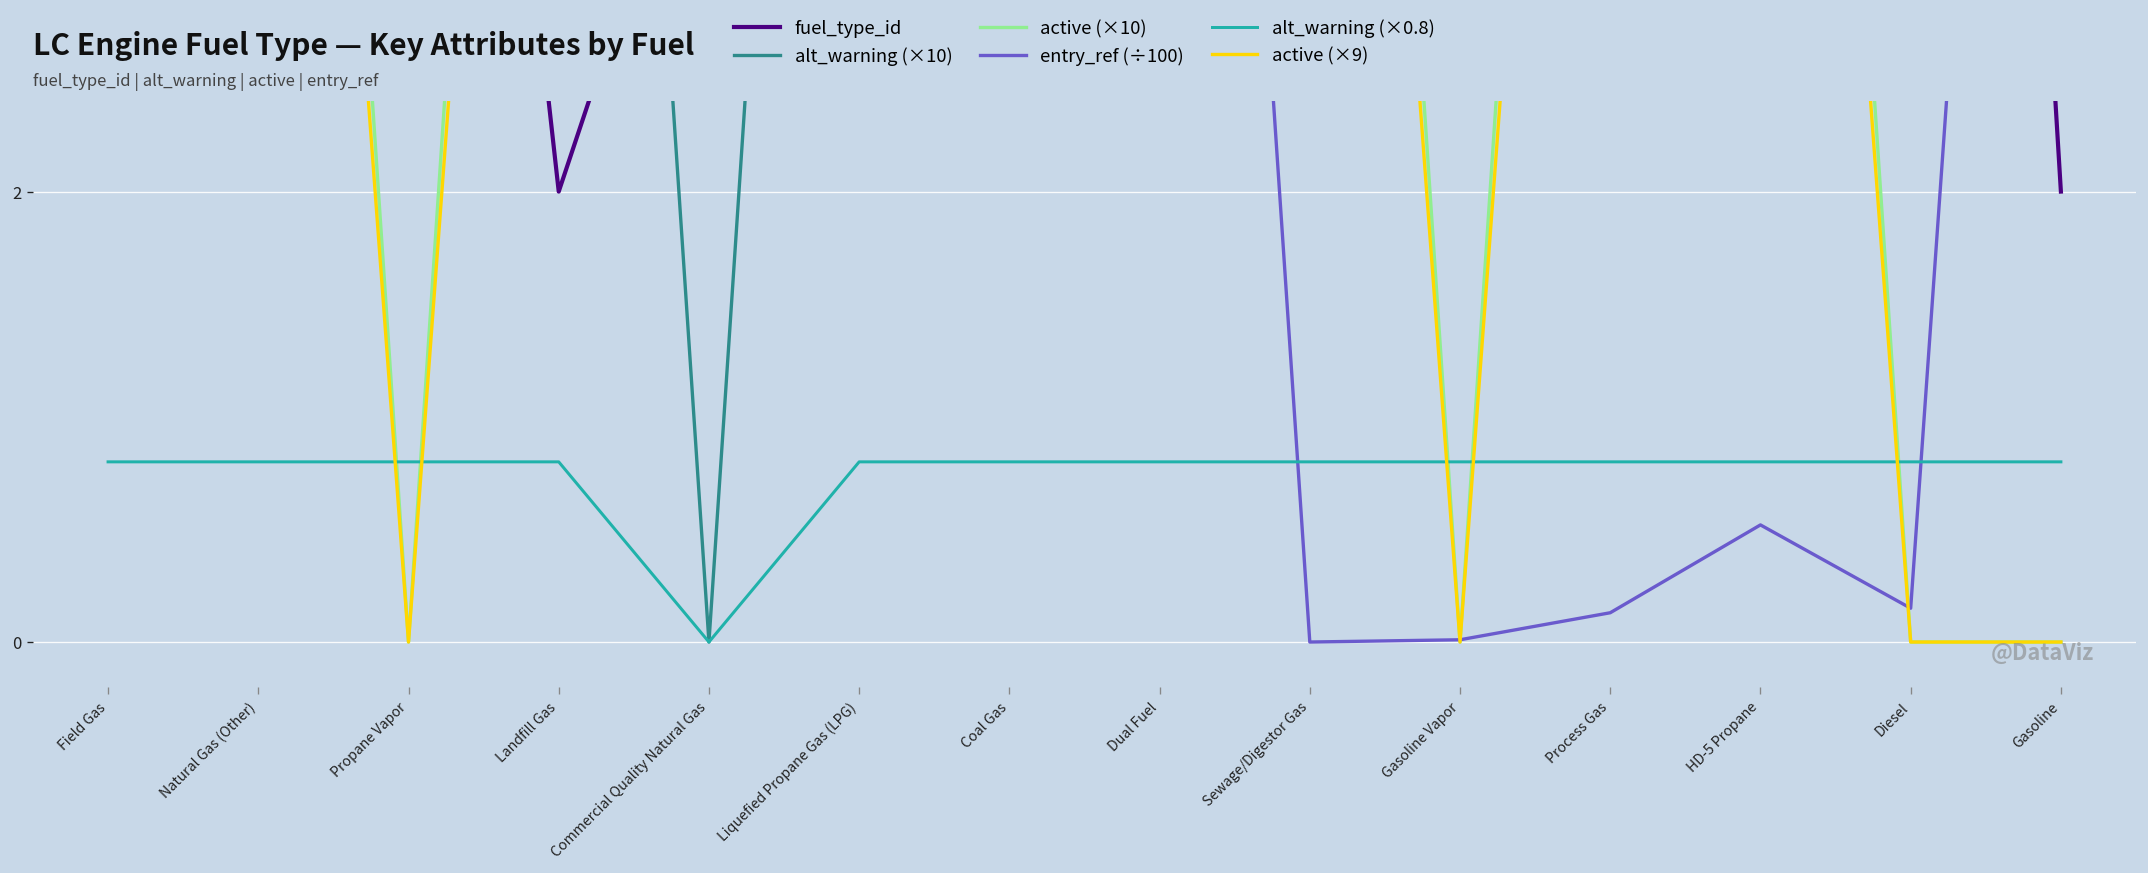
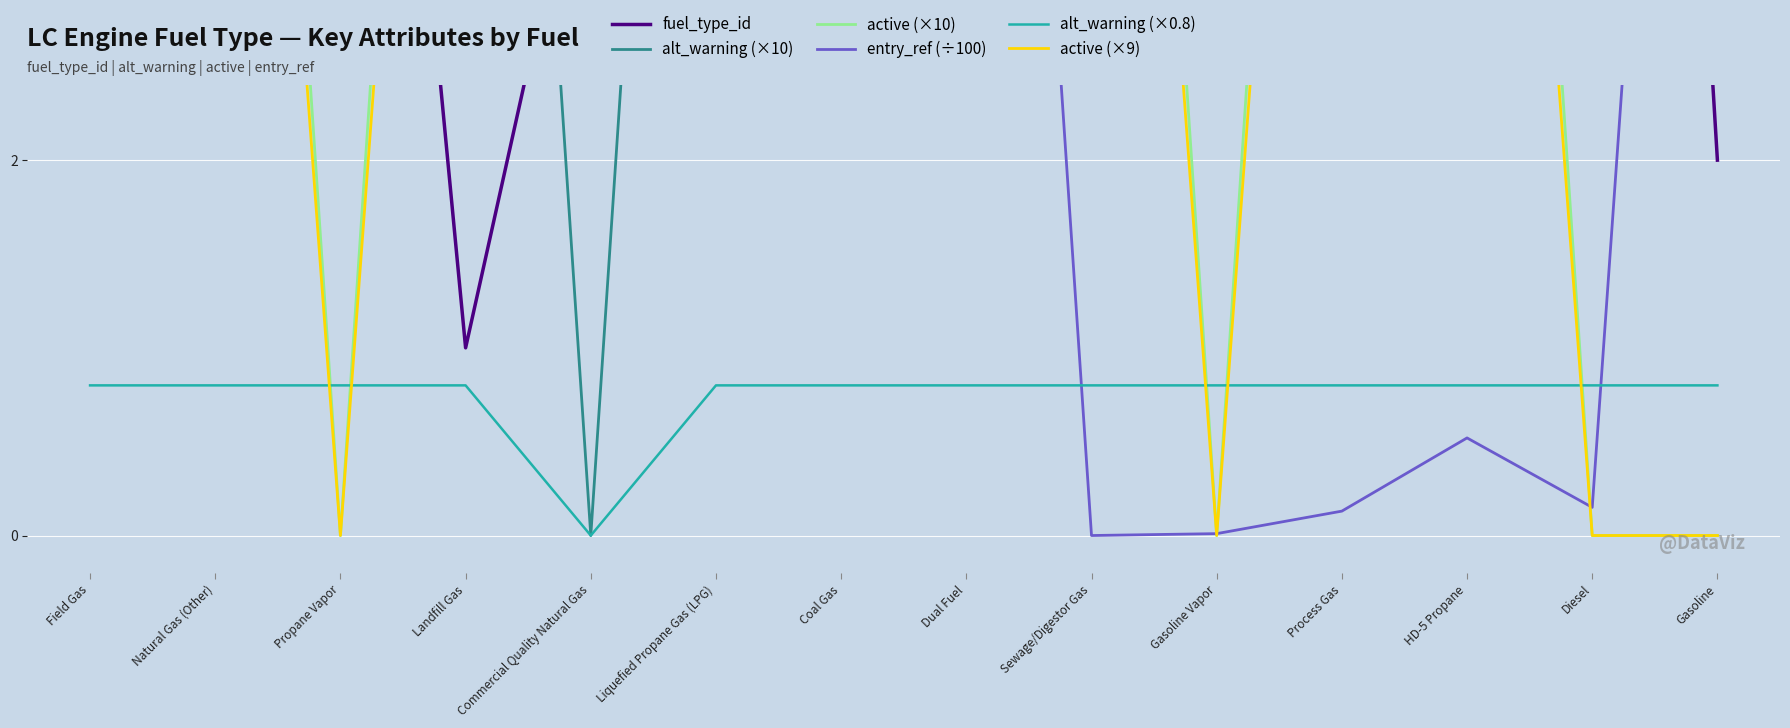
fuel_type_id, Landfill Gas: 2 -> 1
